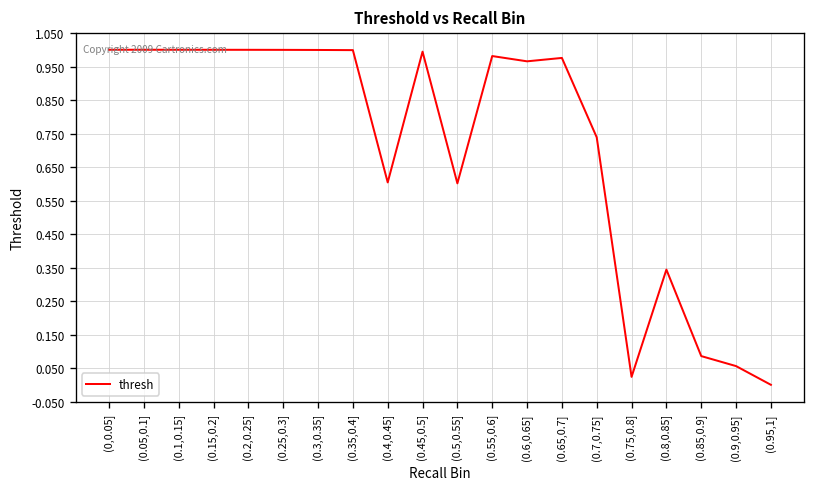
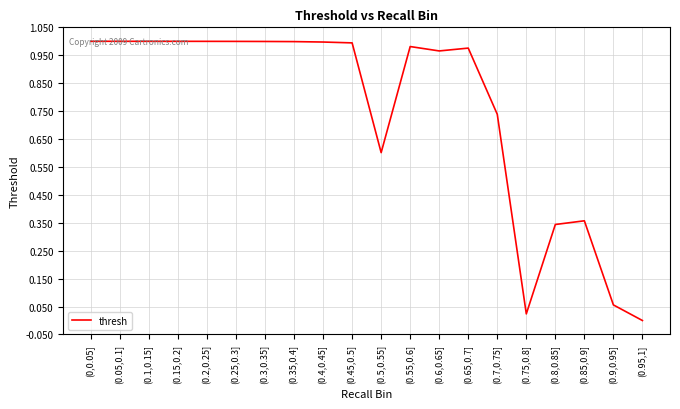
(0.4,0.45]: 0.60 -> 1.00
(0.85,0.9]: 0.09 -> 0.36
